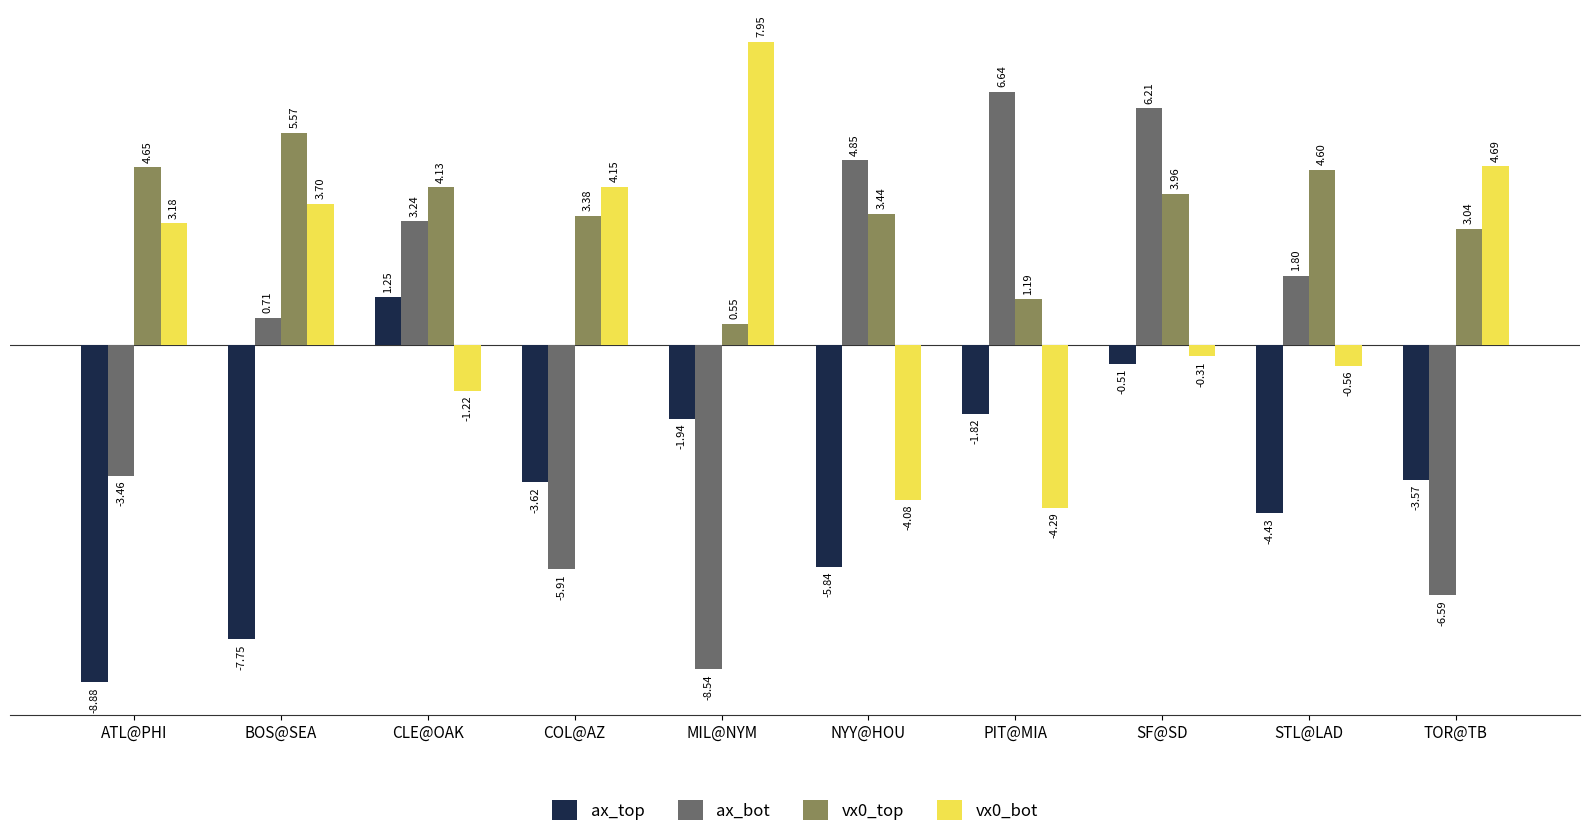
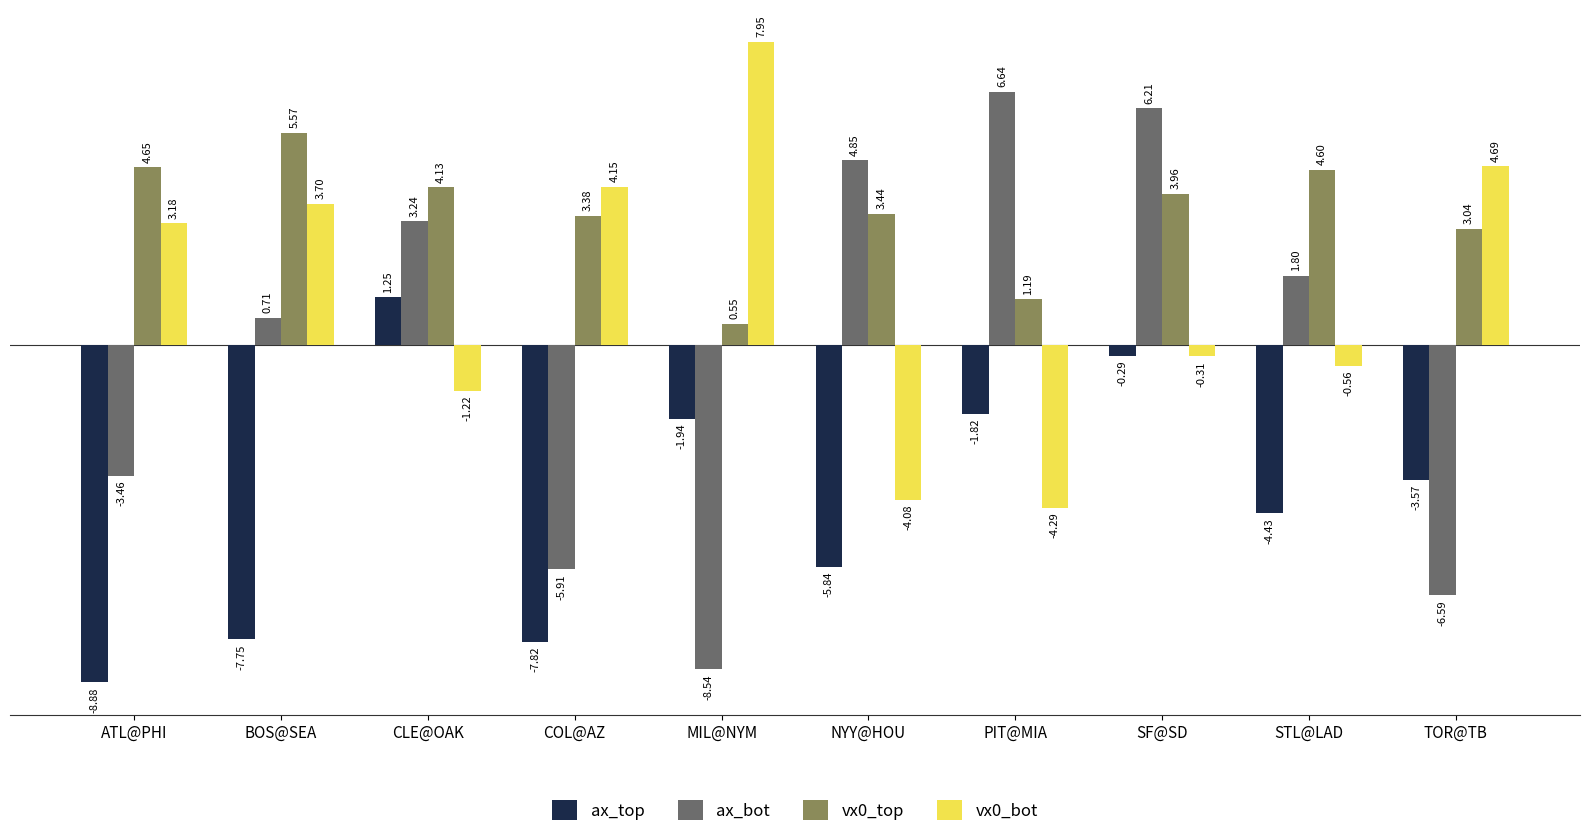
ax_top, COL@AZ: -3.62 -> -7.82
ax_top, SF@SD: -0.51 -> -0.29
